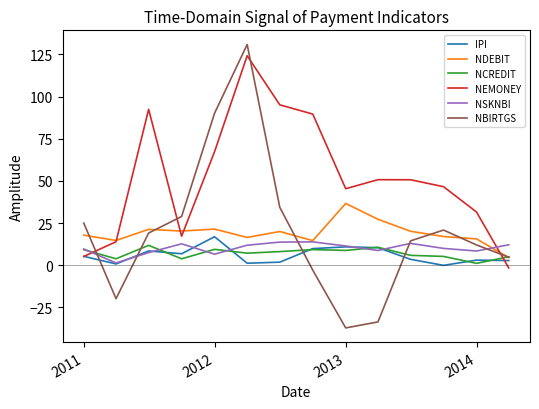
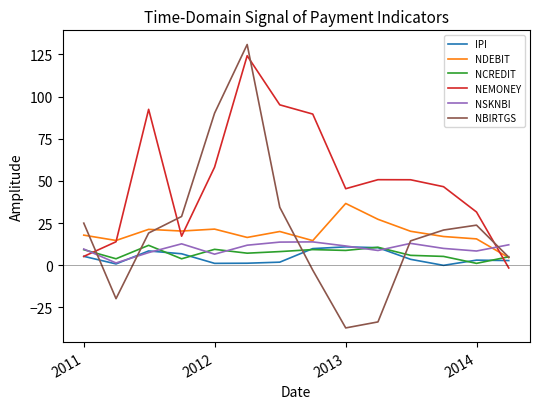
IPI, 2012: 17 -> 1
NEMONEY, 2012: 67 -> 58
NBIRTGS, 2014: 12 -> 24
